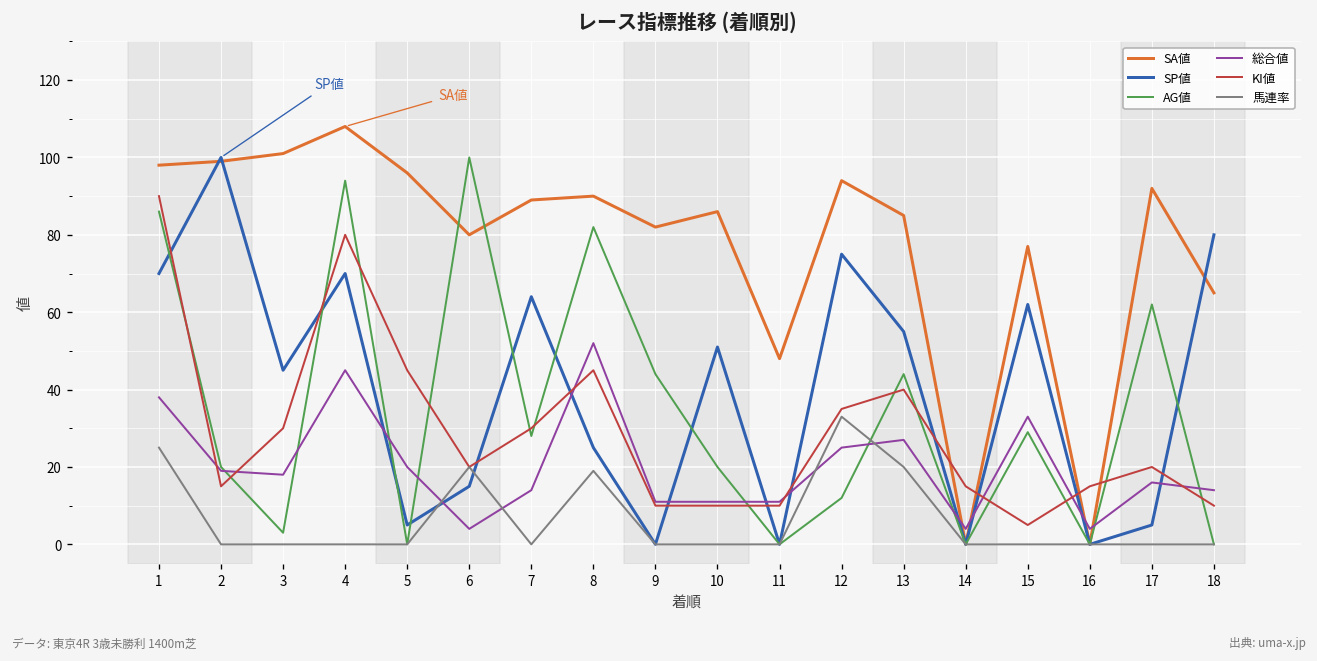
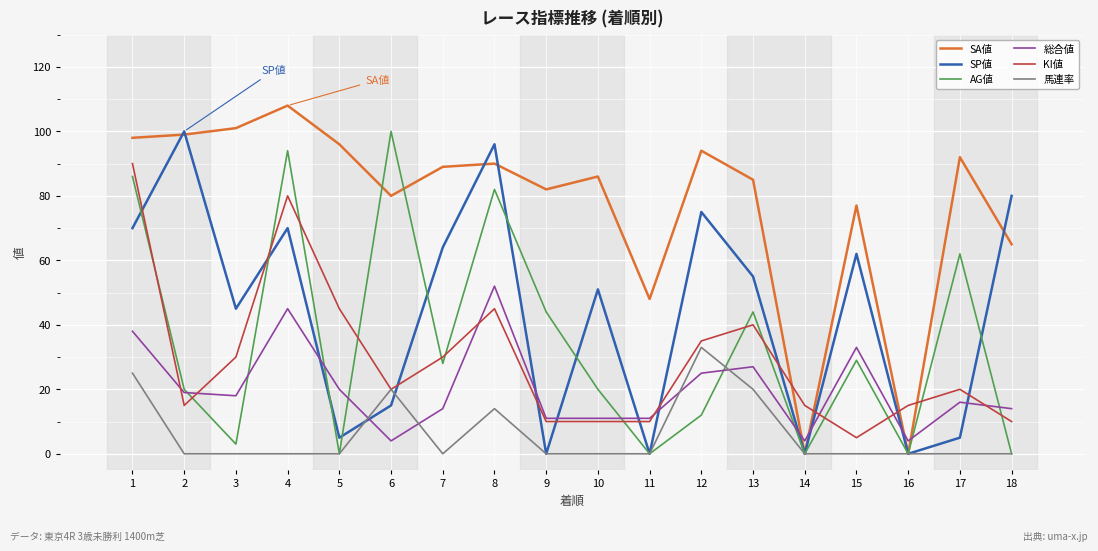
SP値, 8: 25 -> 96
馬連率, 8: 19 -> 14
